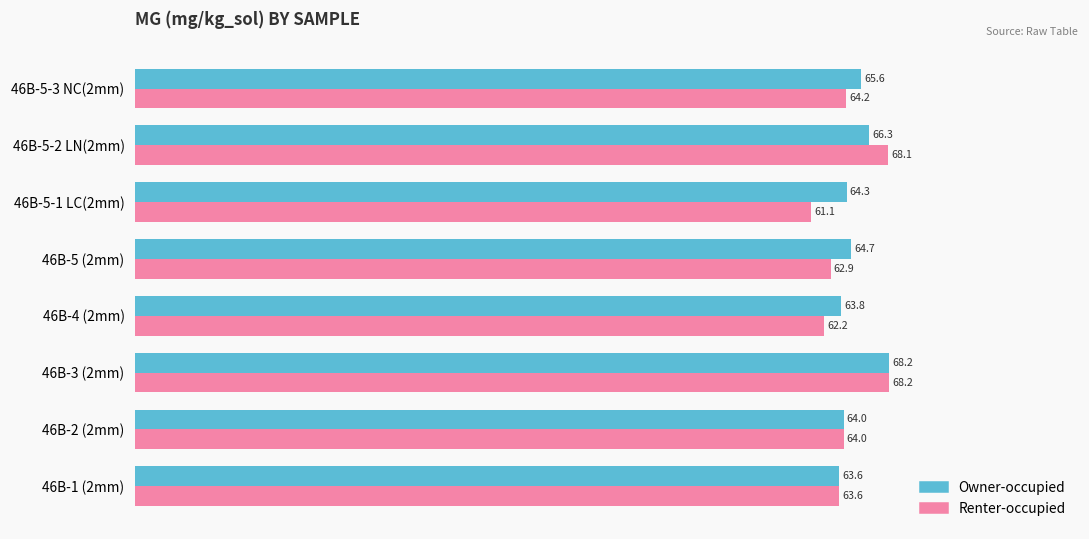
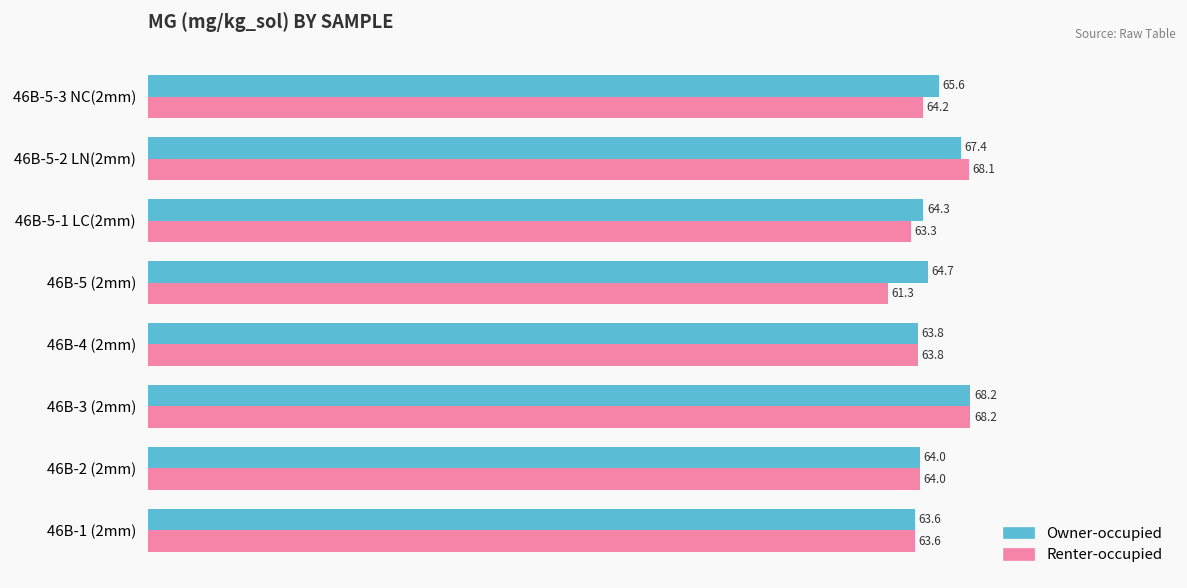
Owner-occupied, 46B-5-2 LN(2mm): 66.3 -> 67.4
Renter-occupied, 46B-5-1 LC(2mm): 61.1 -> 63.3
Renter-occupied, 46B-5 (2mm): 62.9 -> 61.3
Renter-occupied, 46B-4 (2mm): 62.2 -> 63.8
